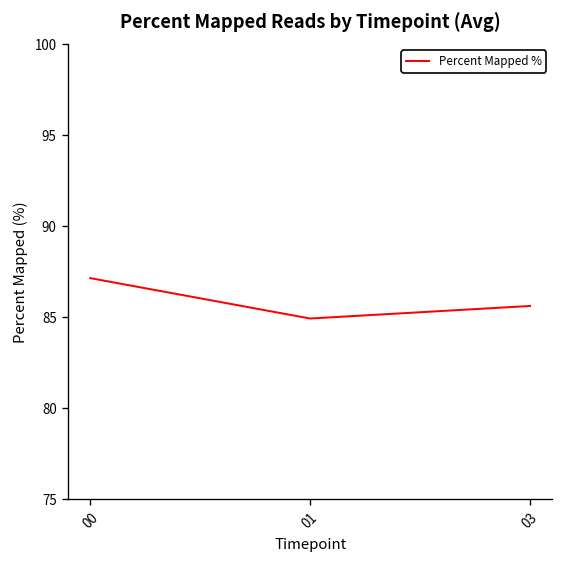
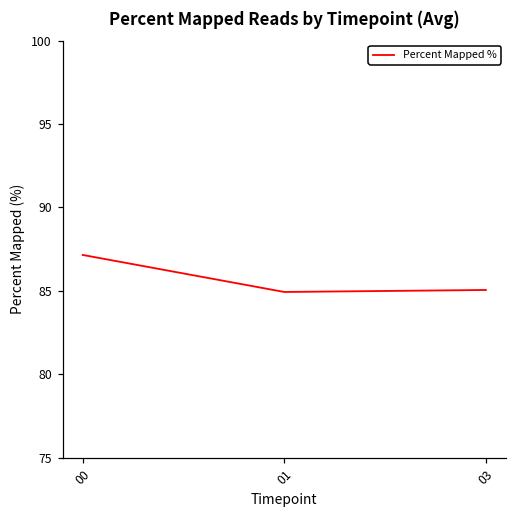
03: 85.6 -> 85.1
